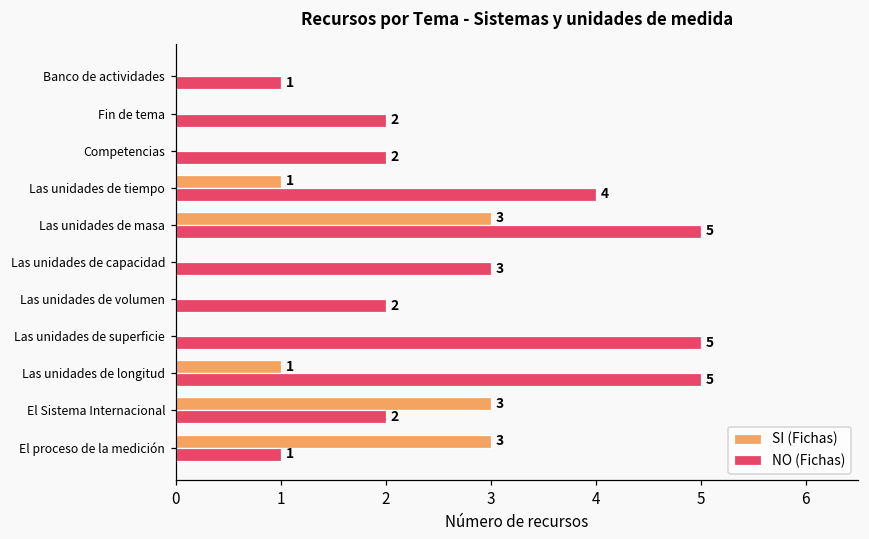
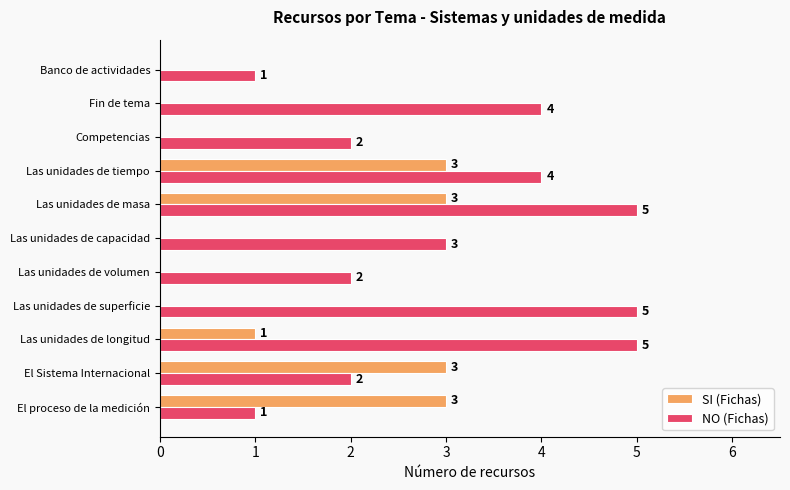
NO (Fichas), Fin de tema: 2 -> 4
SI (Fichas), Las unidades de tiempo: 1 -> 3
